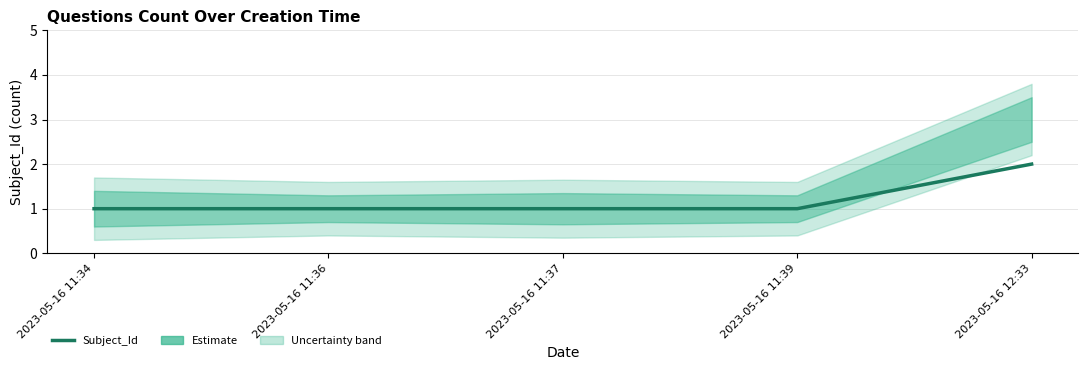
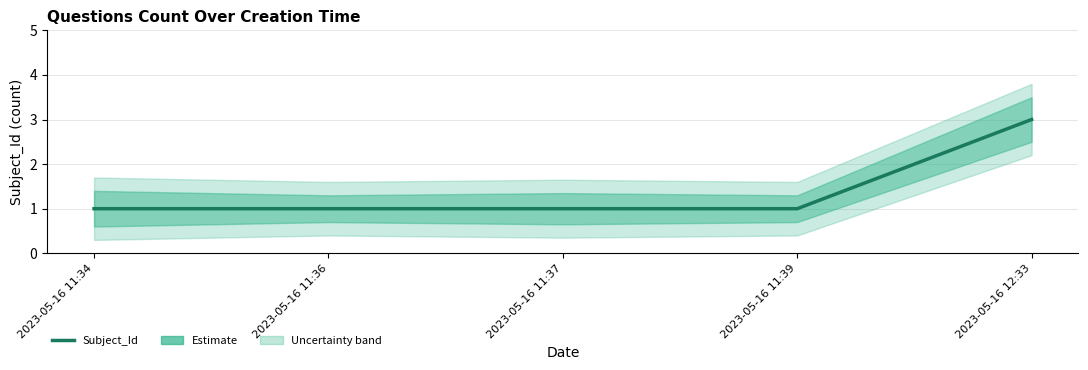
Subject_Id, 2023-05-16 12:33: 2 -> 3
